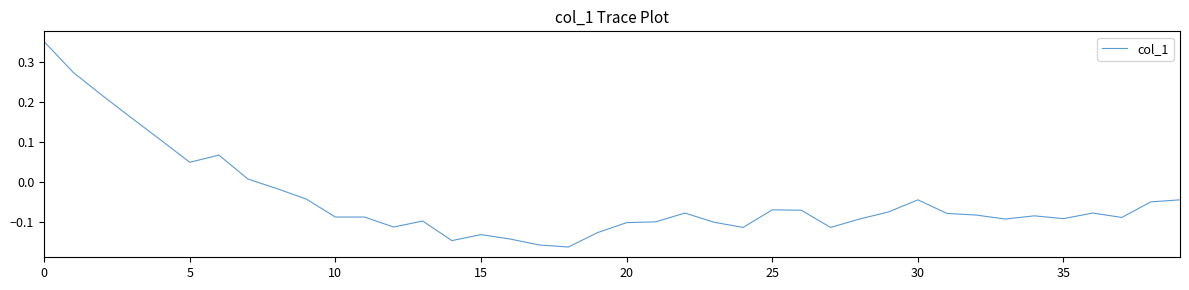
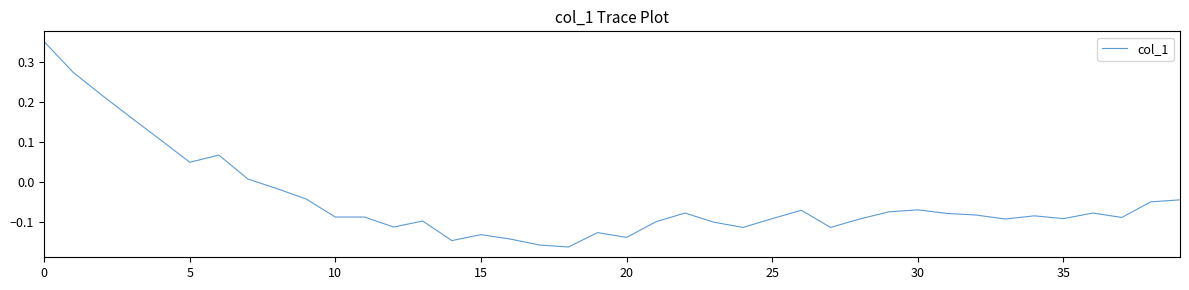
20: -0.10 -> -0.14
25: -0.07 -> -0.09
30: -0.04 -> -0.07
